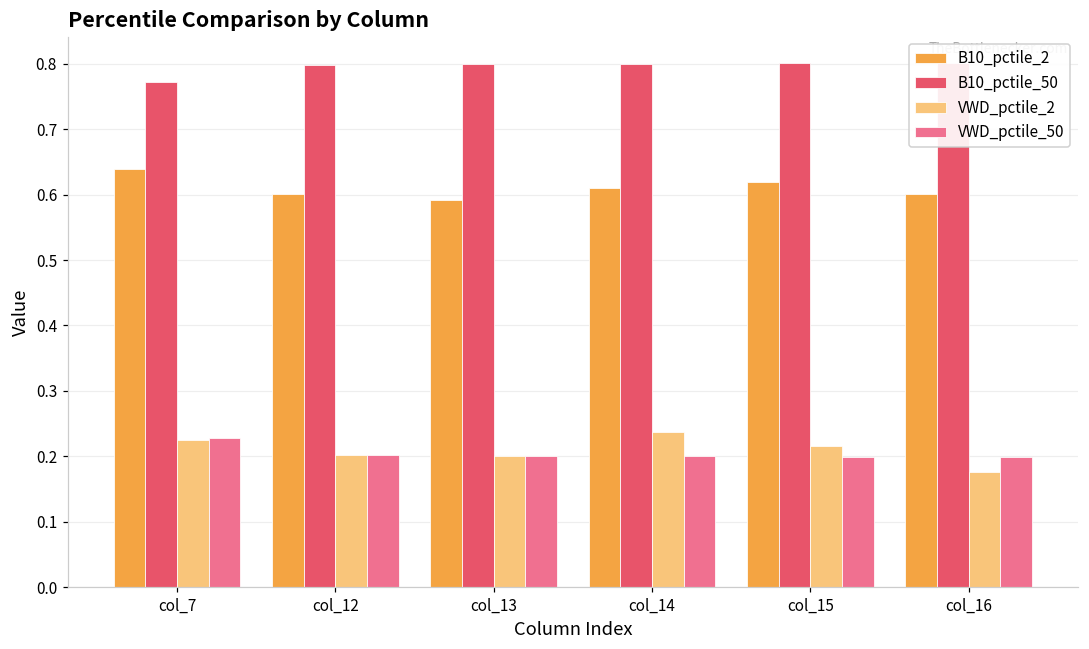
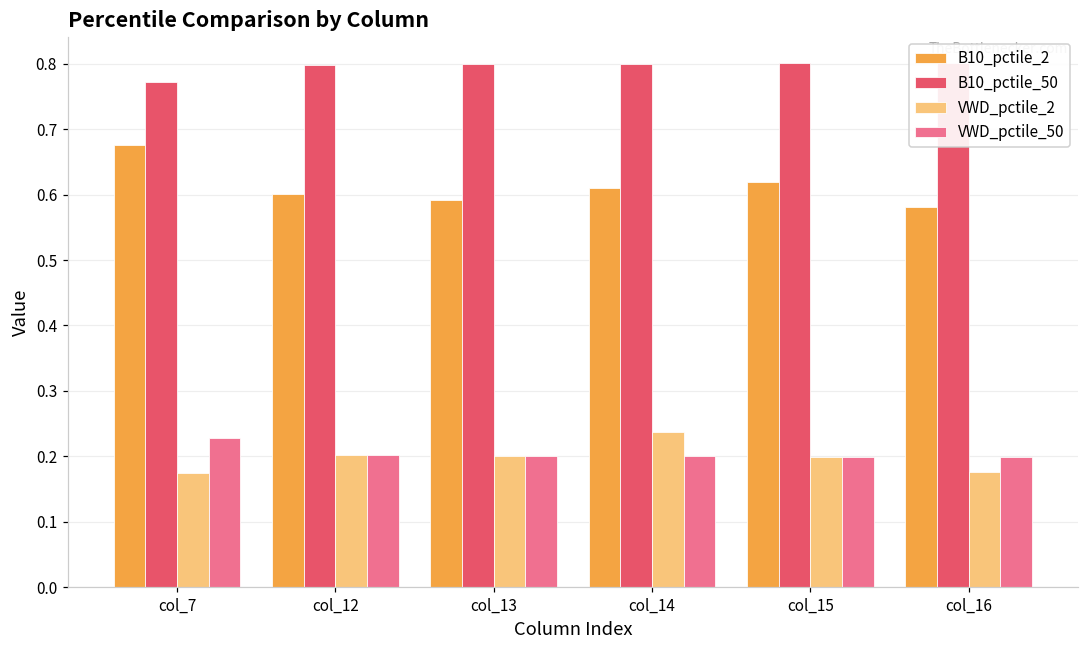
B10_pctile_2, col_7: 0.64 -> 0.68
VWD_pctile_2, col_7: 0.22 -> 0.17
VWD_pctile_2, col_15: 0.22 -> 0.20
B10_pctile_2, col_16: 0.60 -> 0.58
